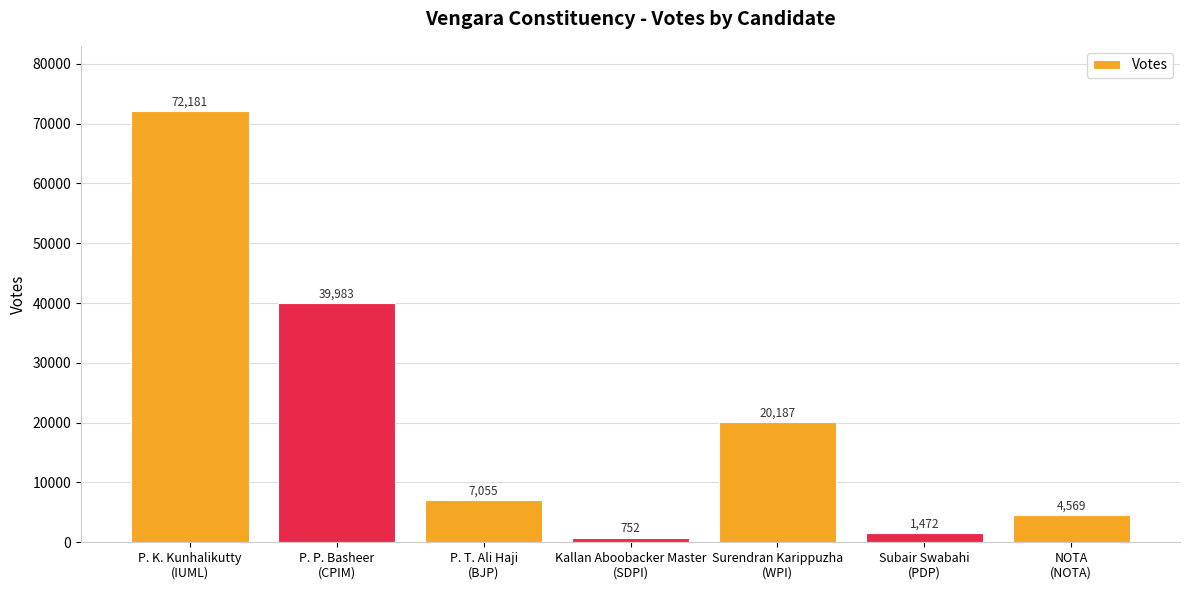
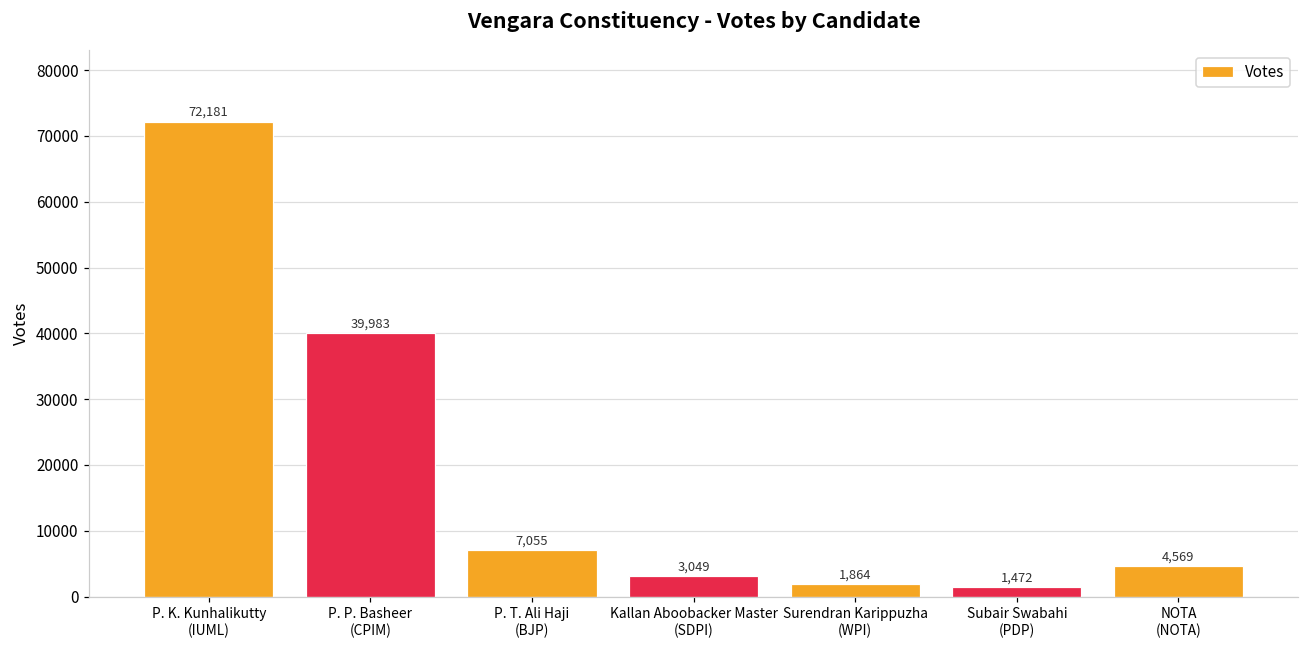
Kallan Aboobacker Master (SDPI): 752 -> 3,049
Surendran Karippuzha (WPI): 20,187 -> 1,864
